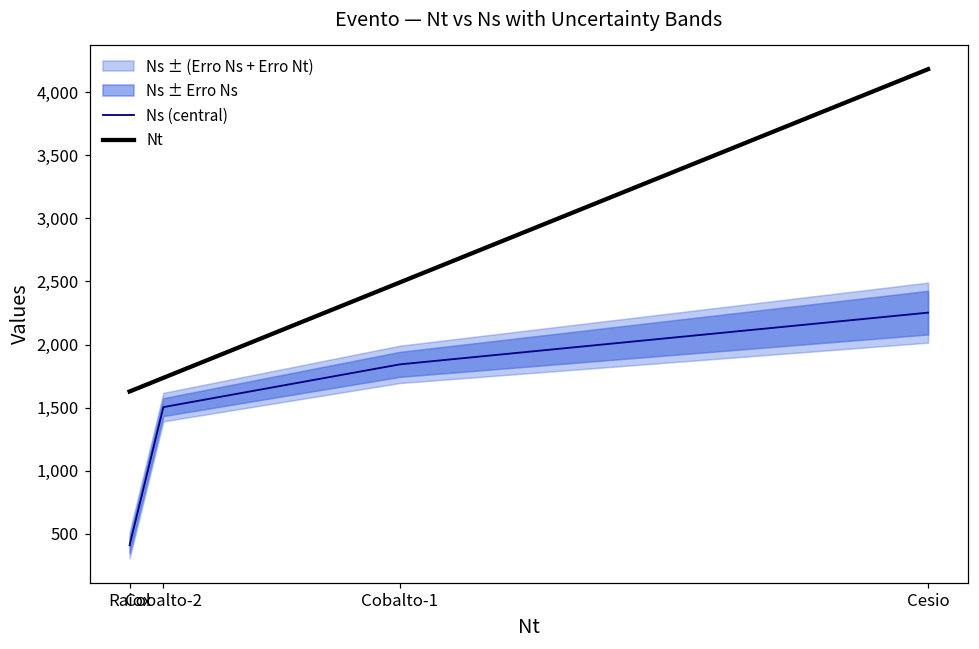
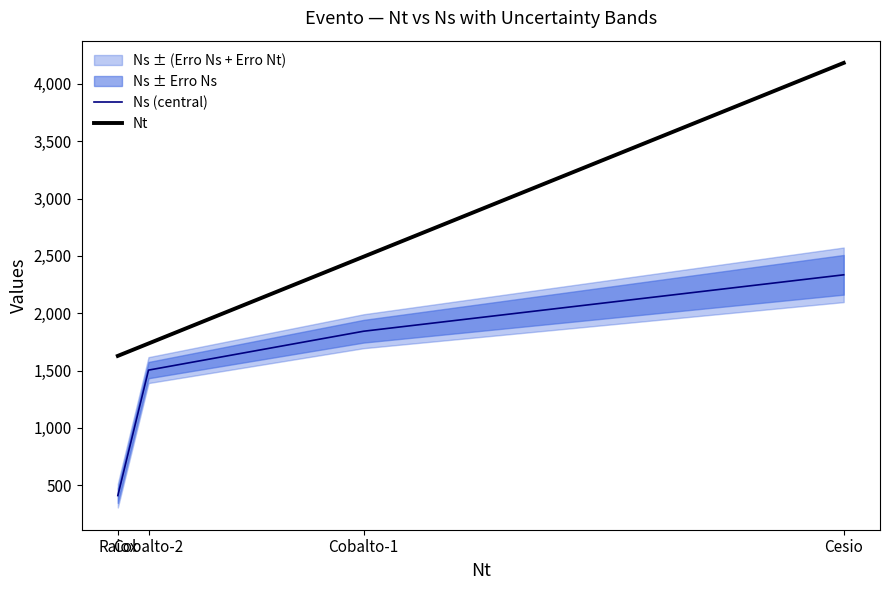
Ns (central), Cesio: 2,250 -> 2,340
